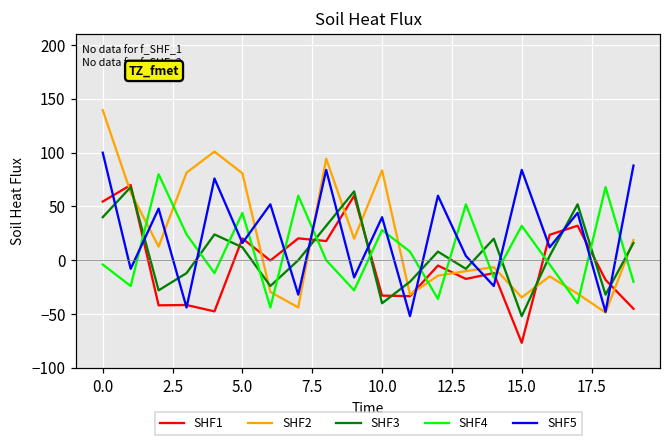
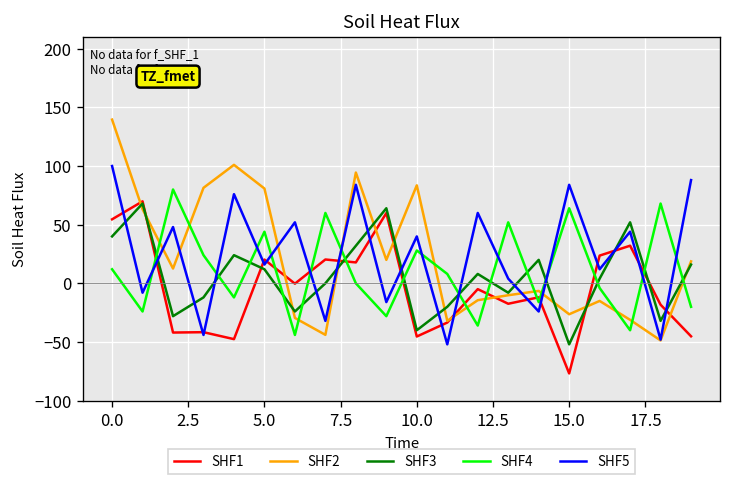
SHF4, 0.0: 0 -> 10
SHF1, 10.0: -30 -> -50
SHF2, 15.0: -35 -> -26
SHF4, 15.0: 30 -> 60
